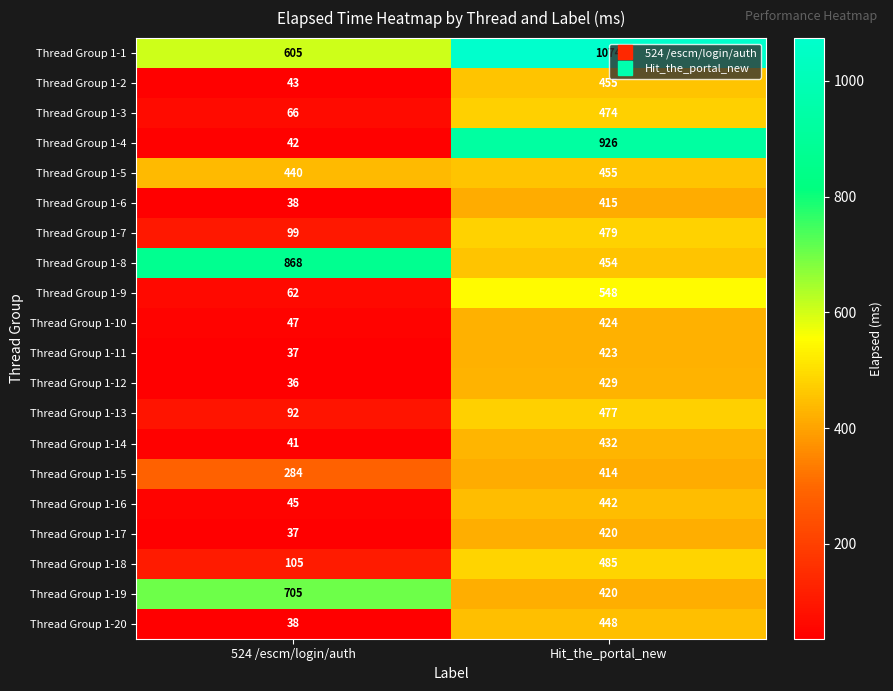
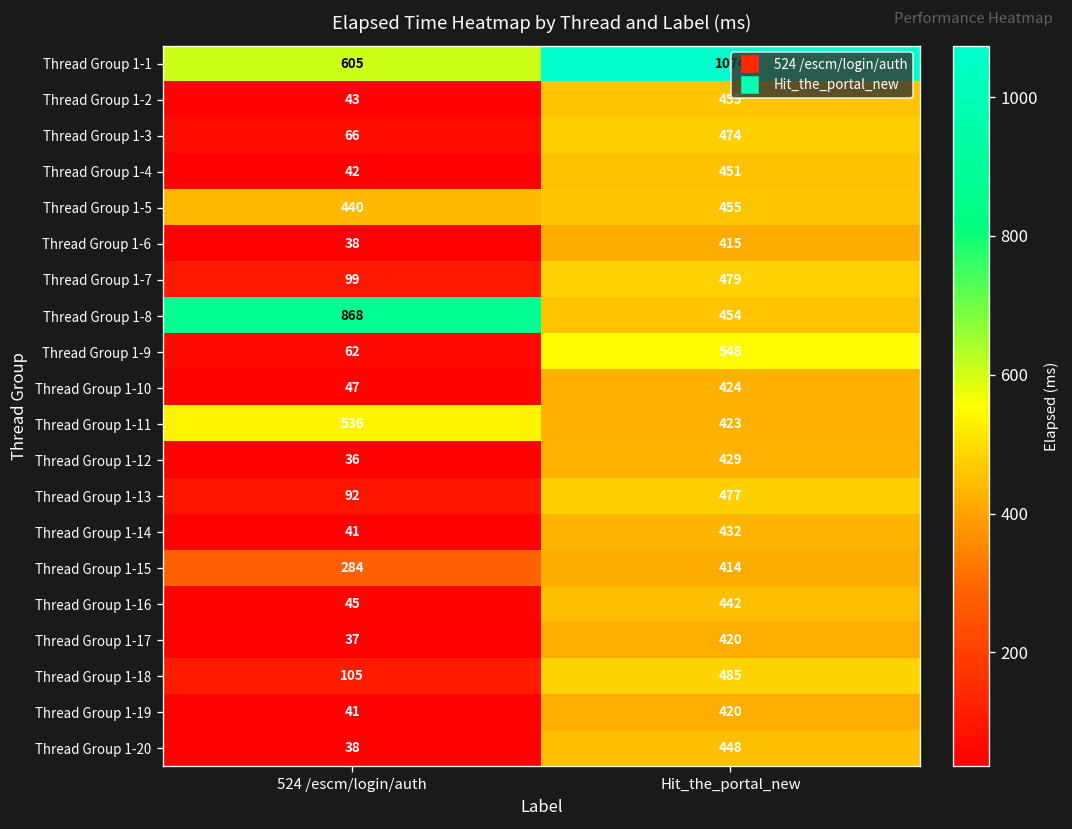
Thread Group 1-4, Hit_the_portal_new: 926 -> 451
Thread Group 1-11, 524 /escm/login/auth: 37 -> 536
Thread Group 1-19, 524 /escm/login/auth: 705 -> 41
